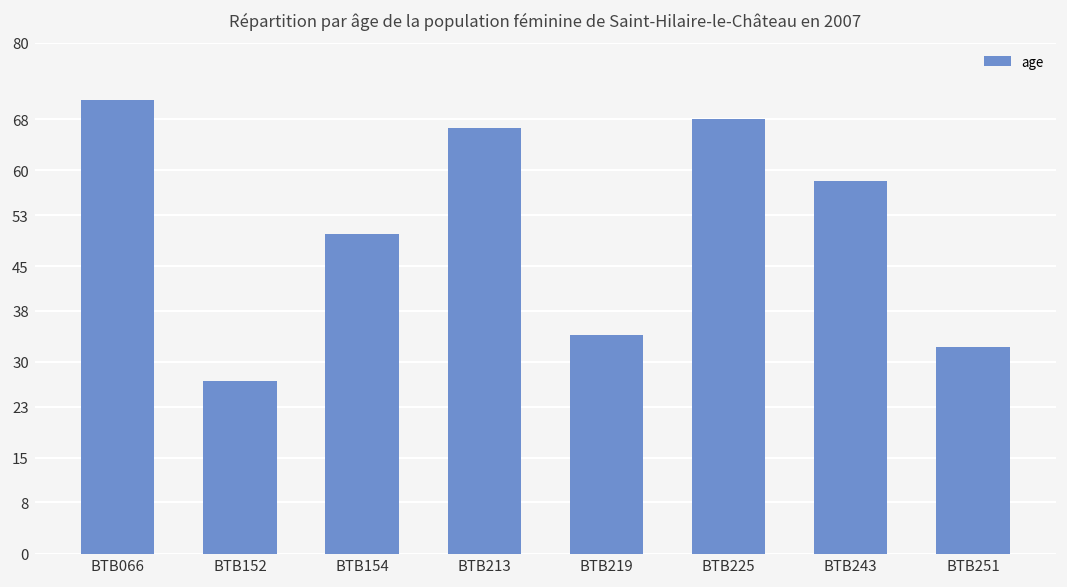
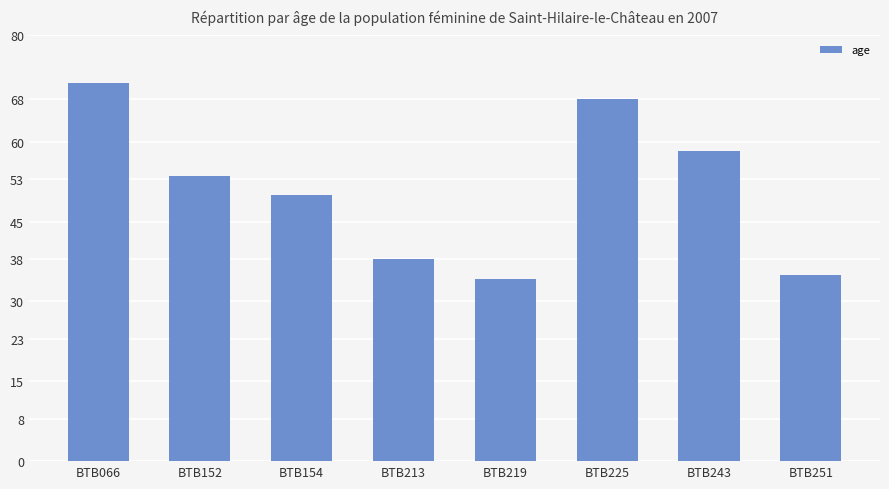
BTB152: 27 -> 54
BTB213: 67 -> 38
BTB251: 32 -> 35
